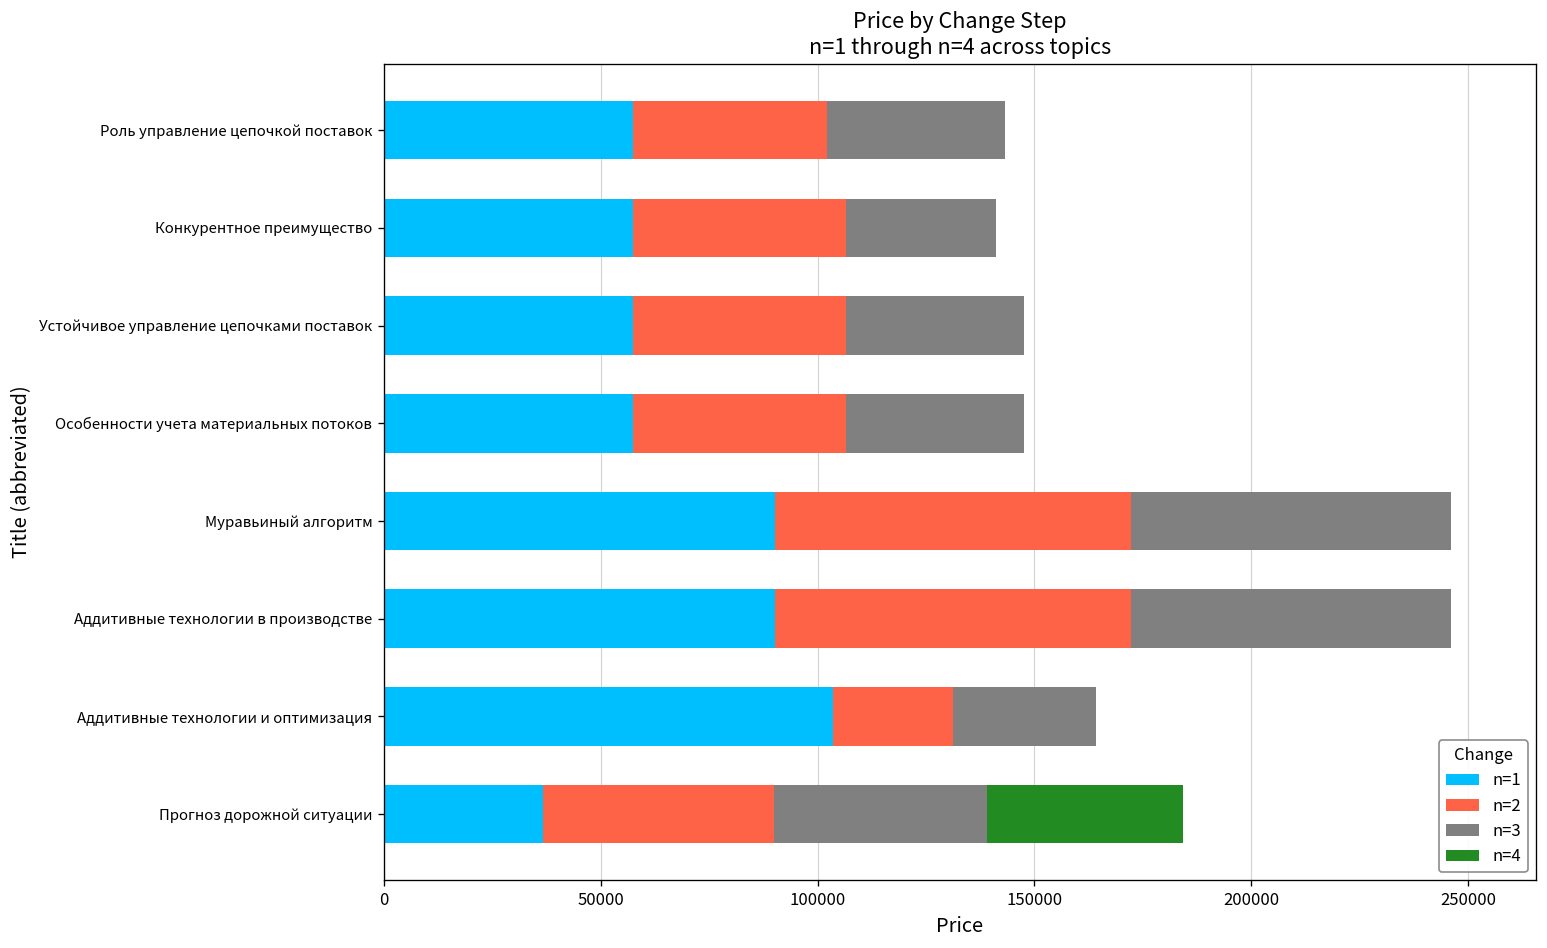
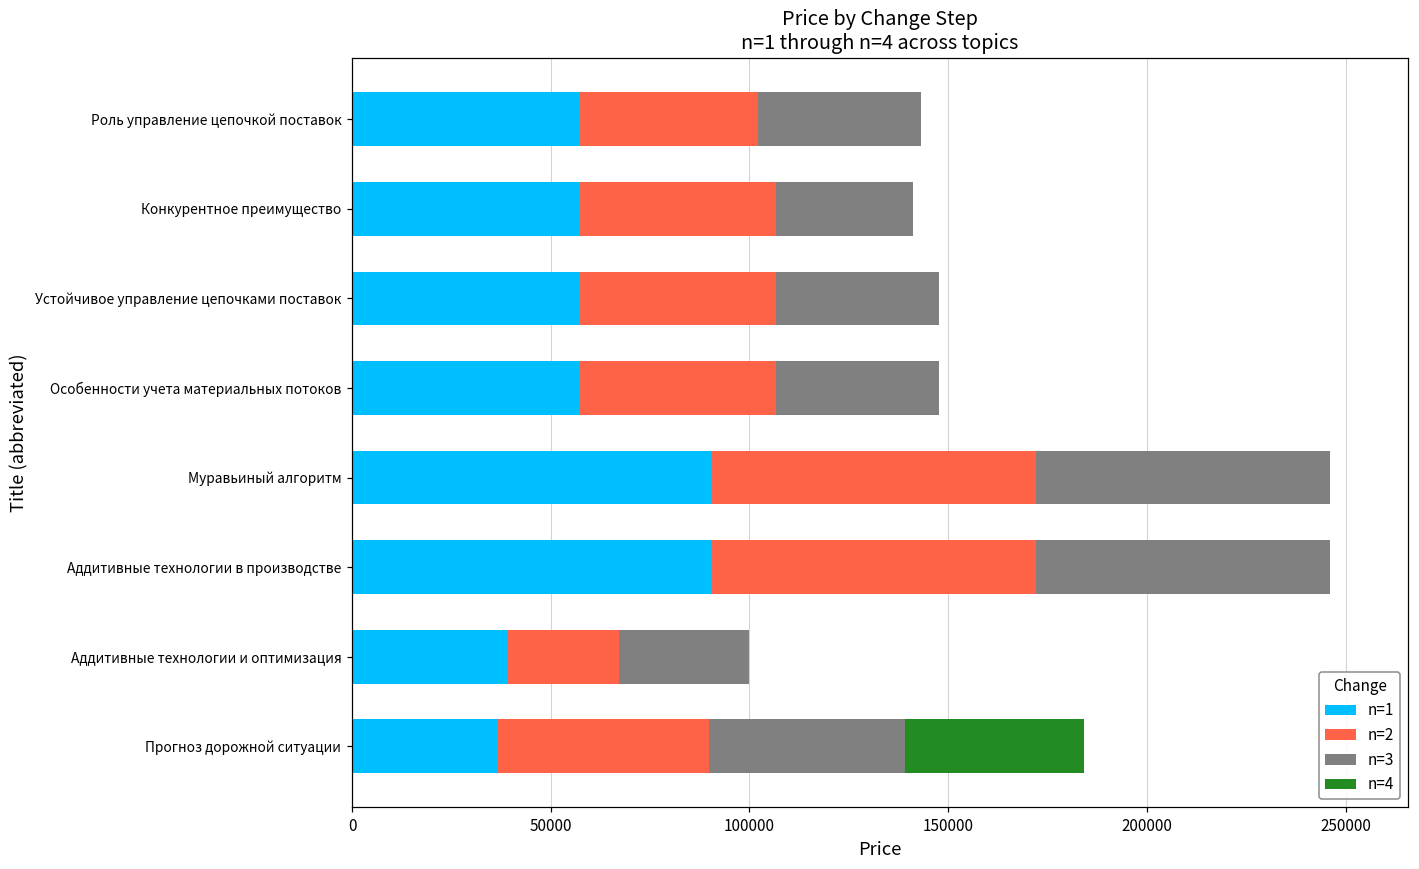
n=1, Аддитивные технологии и оптимизация: 104000 -> 39000
